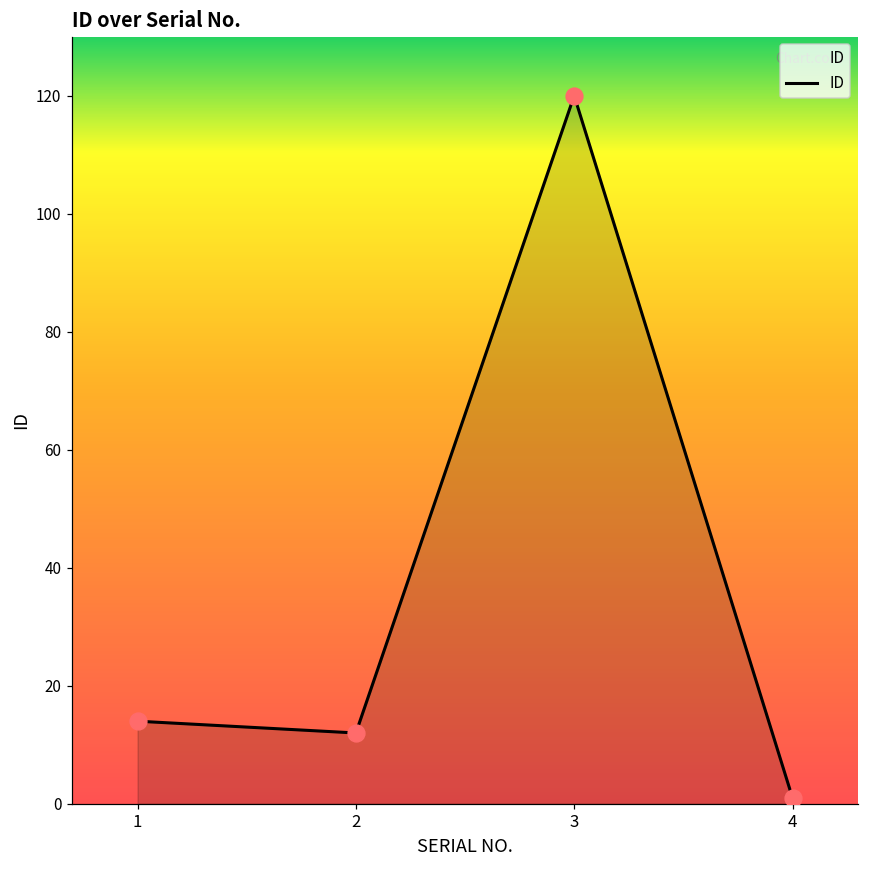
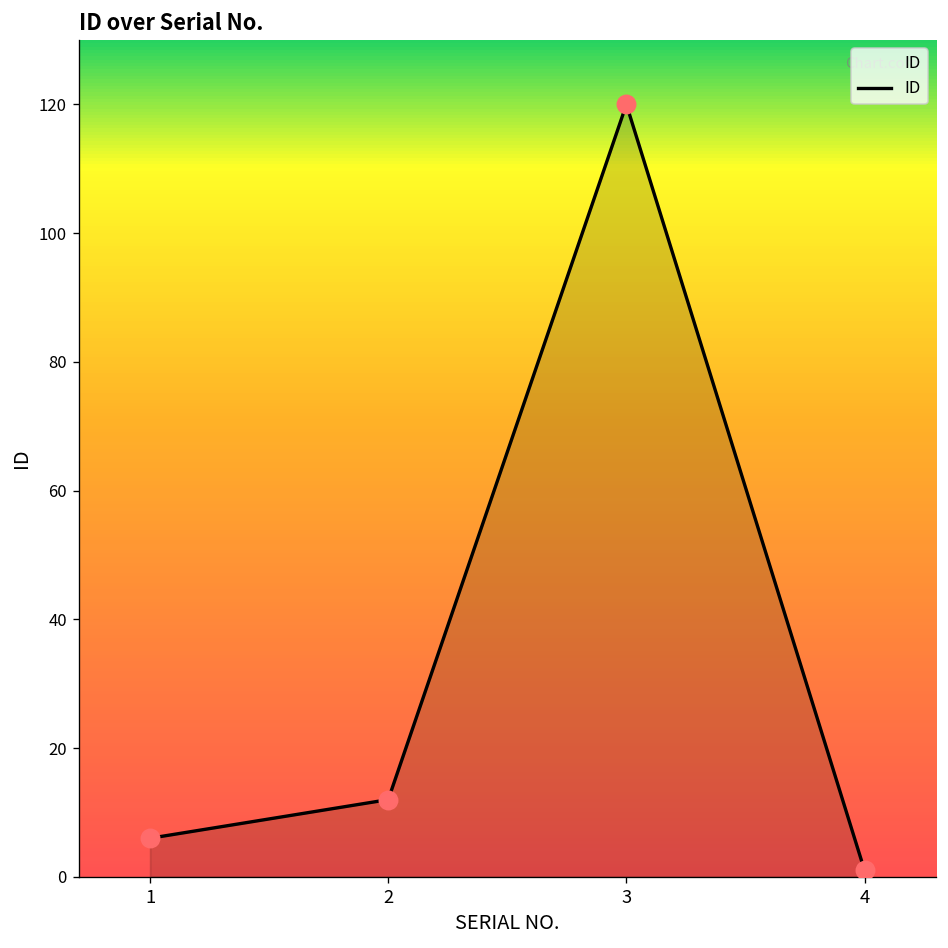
1: 14 -> 6
